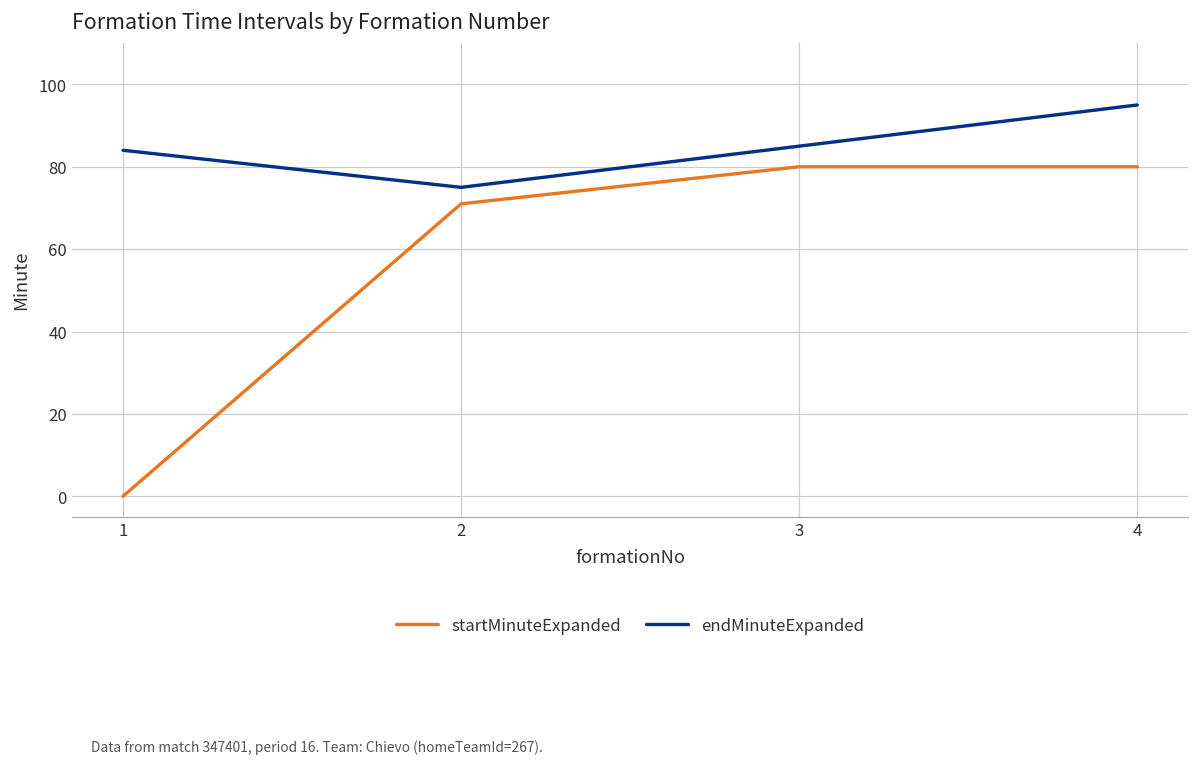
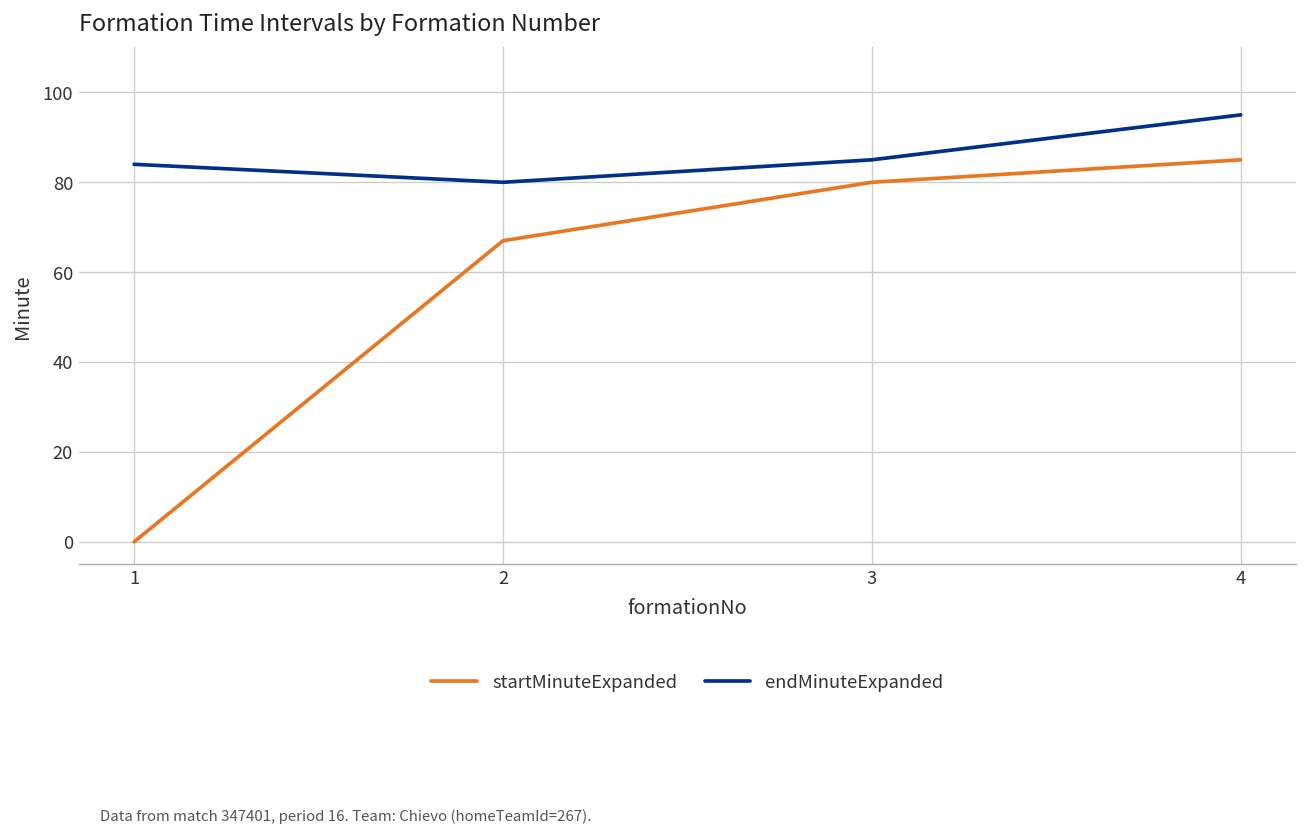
startMinuteExpanded, 2: 71 -> 67
endMinuteExpanded, 2: 75 -> 80
startMinuteExpanded, 4: 80 -> 85
